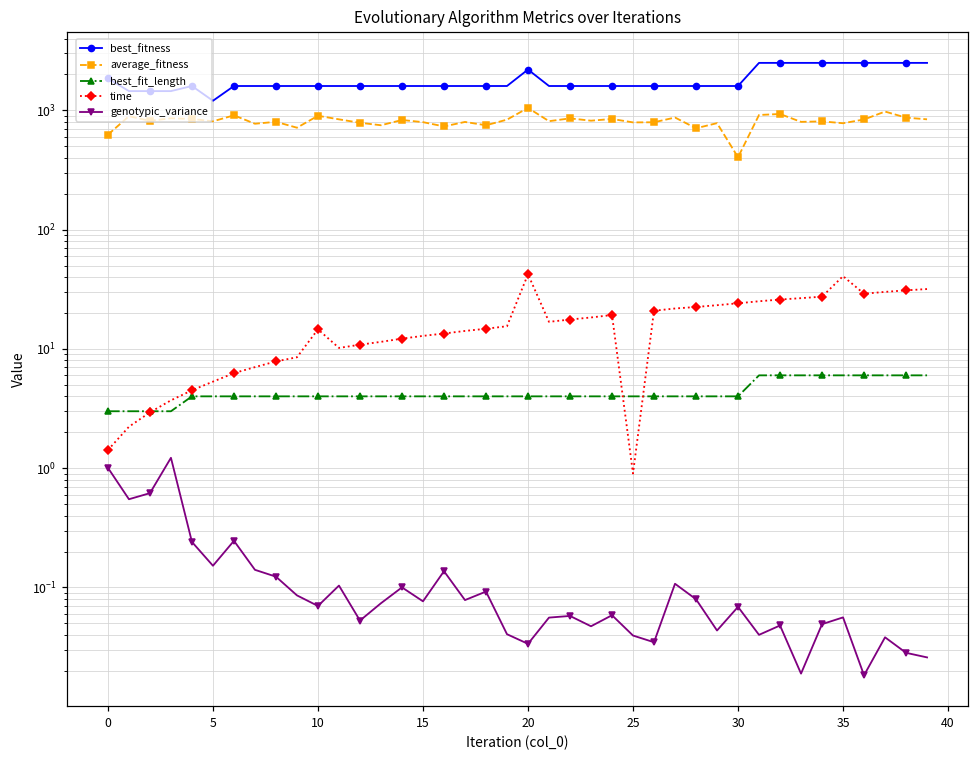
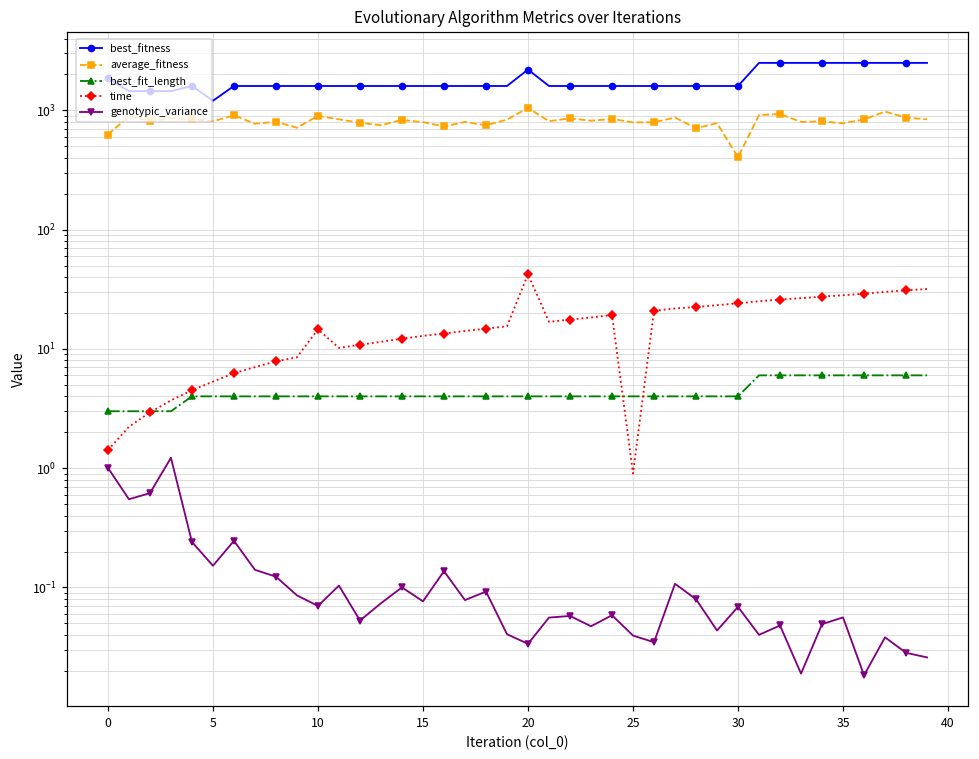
time, 35: 41 -> 28
